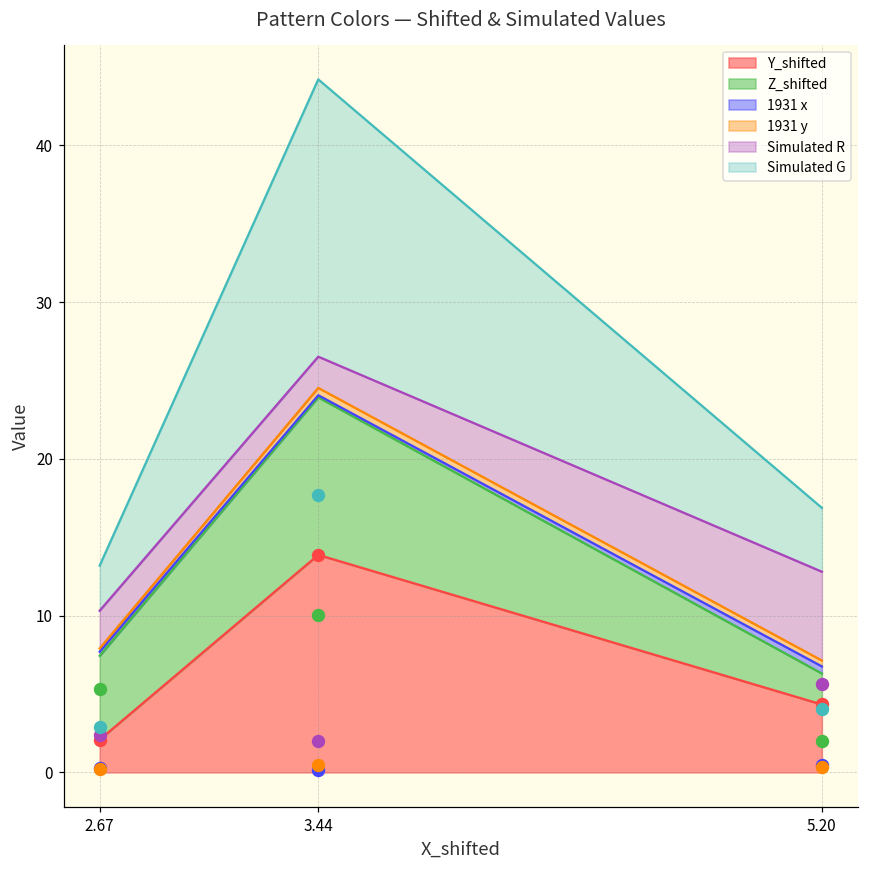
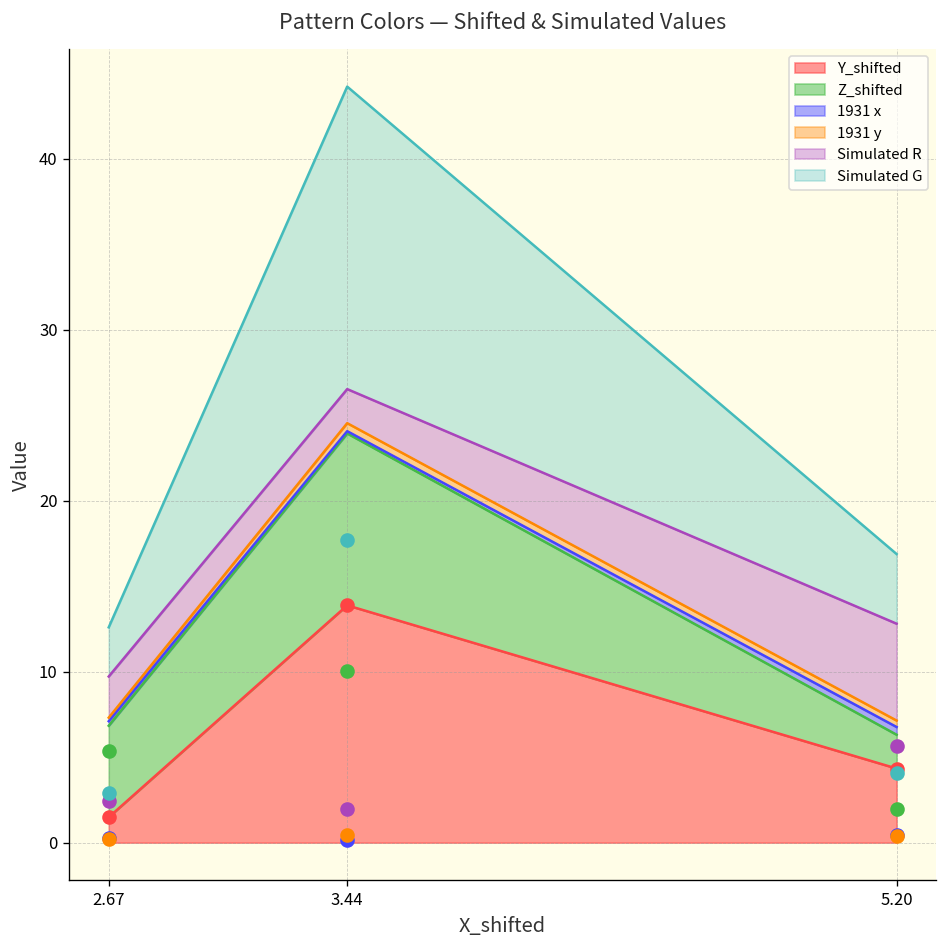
Y_shifted, 2.67: 2.1 -> 1.5
